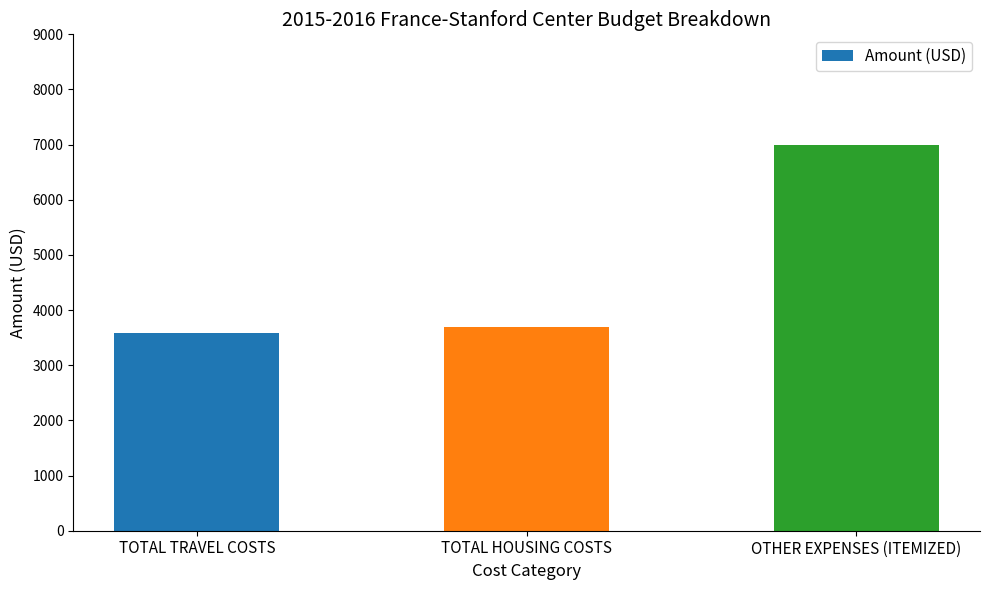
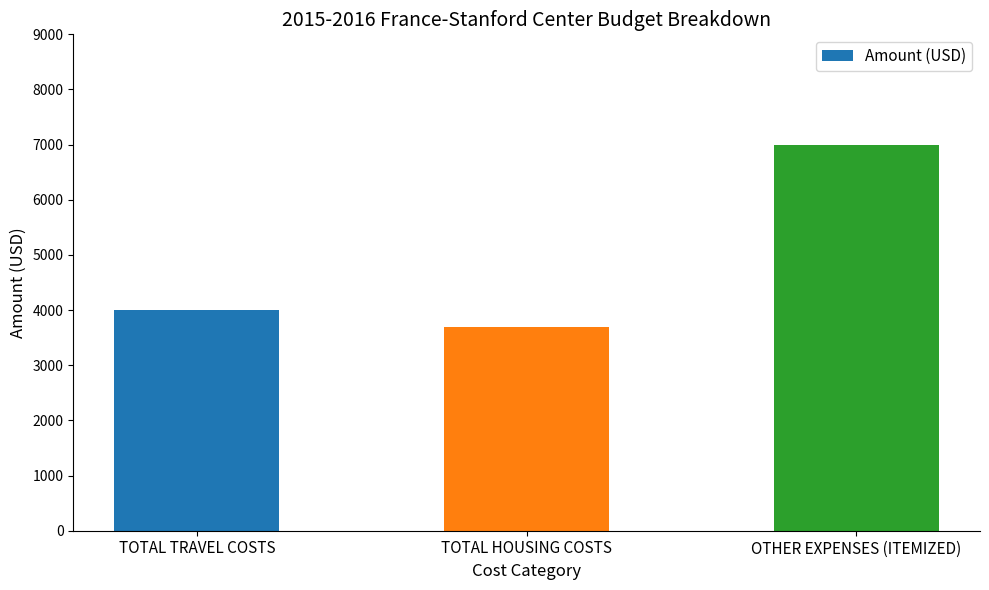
TOTAL TRAVEL COSTS: 3600 -> 4000
